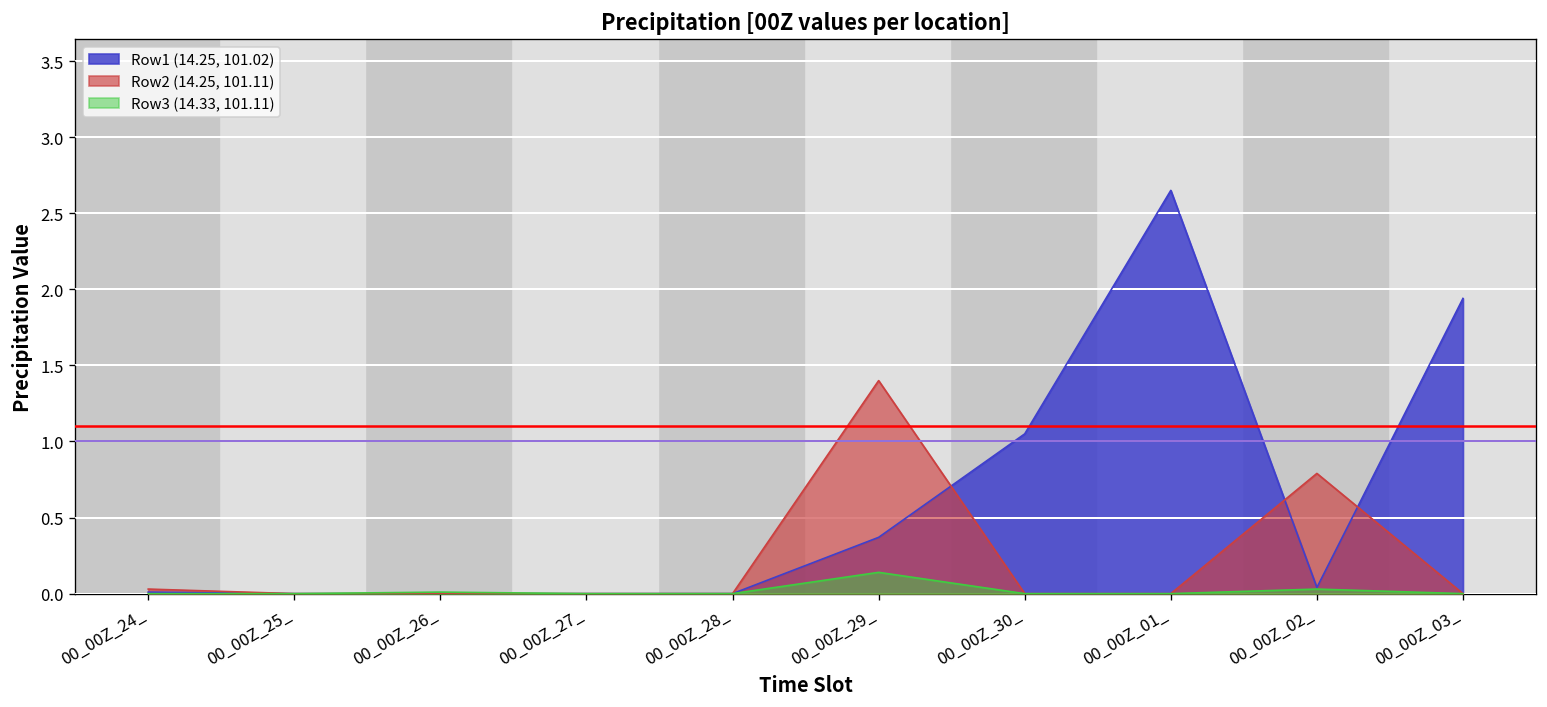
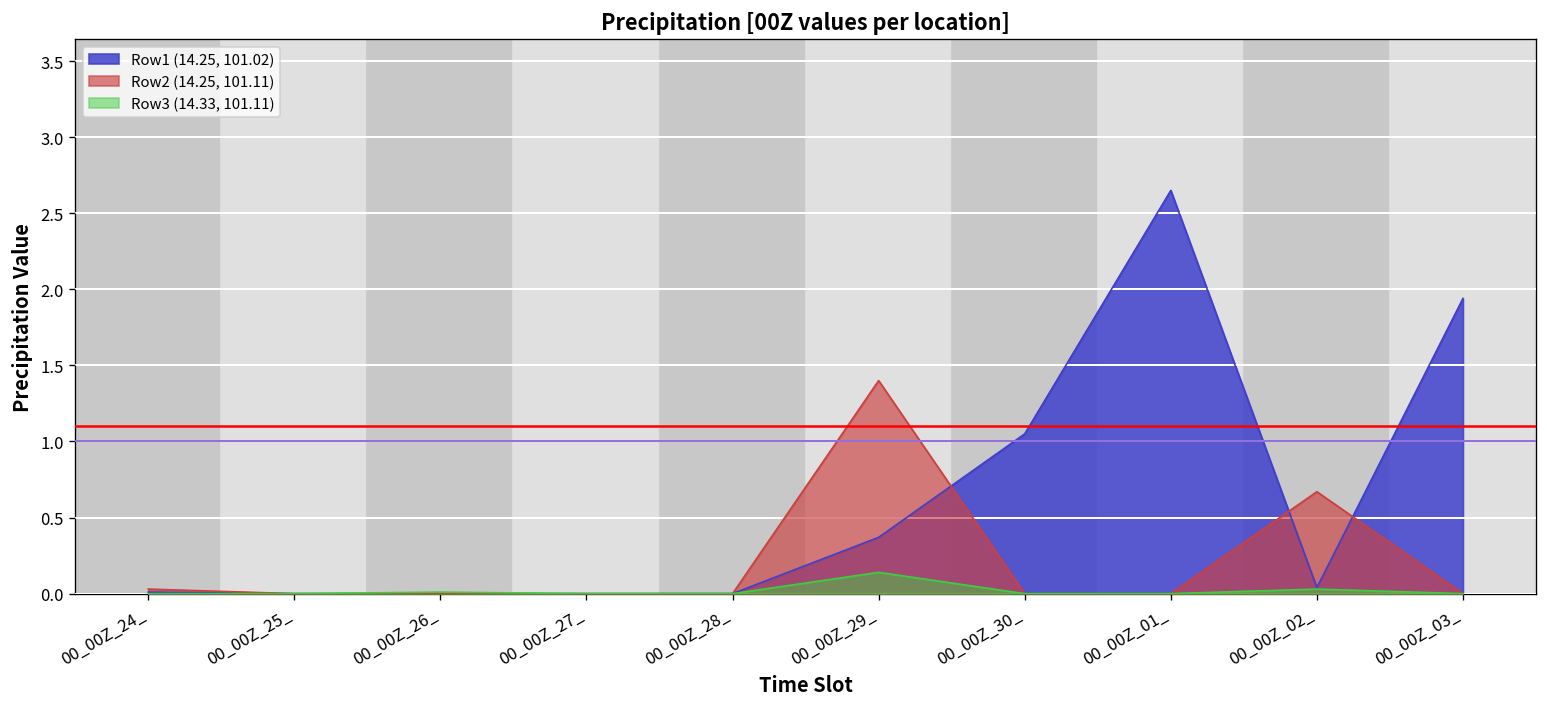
Row2 (14.25, 101.11), 00_00Z_02_: 0.79 -> 0.67
